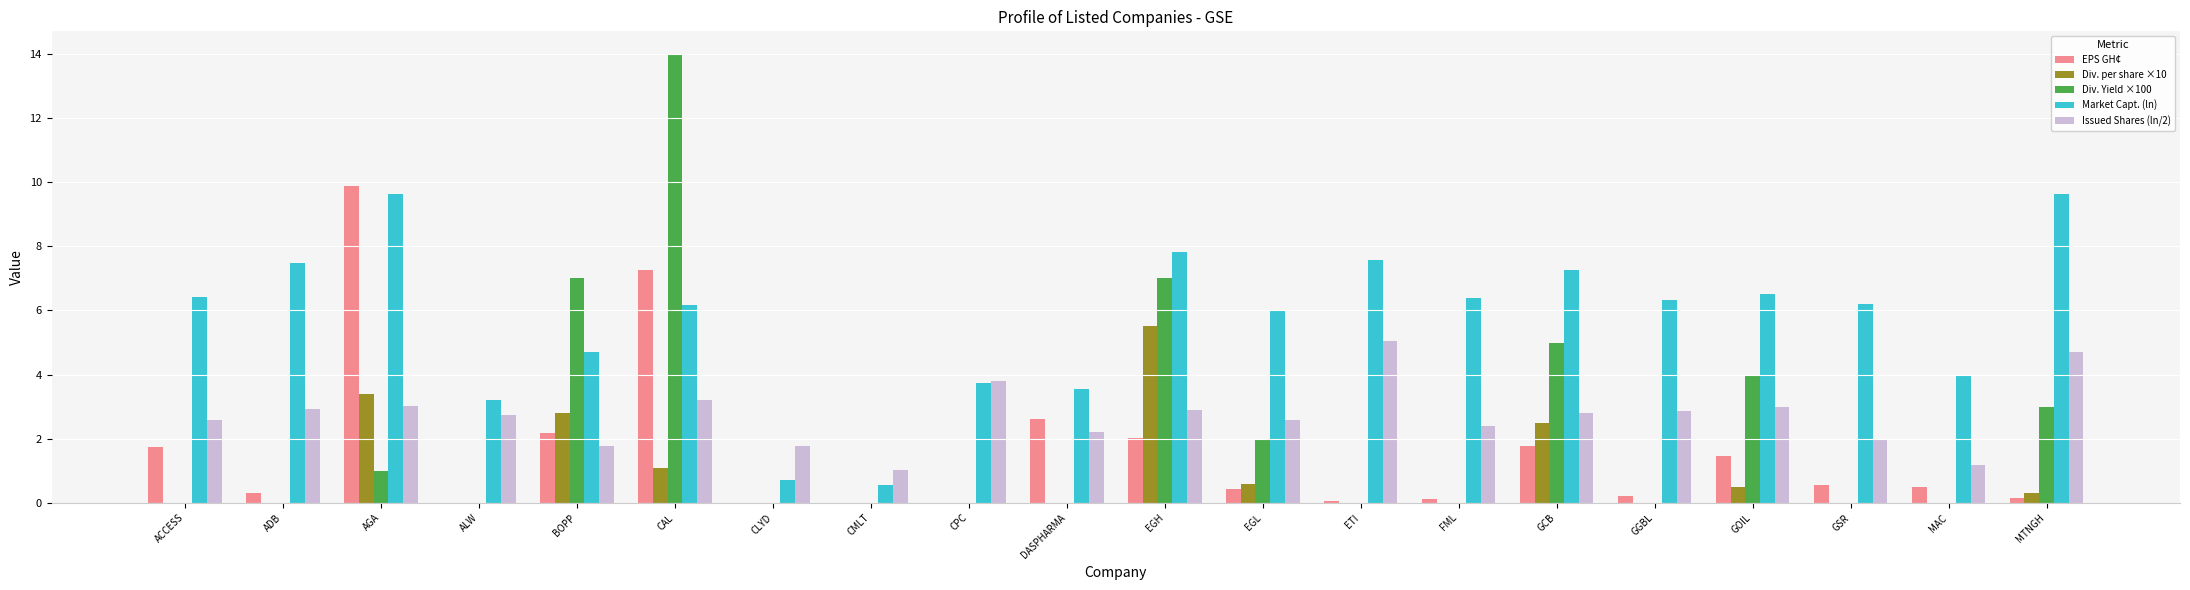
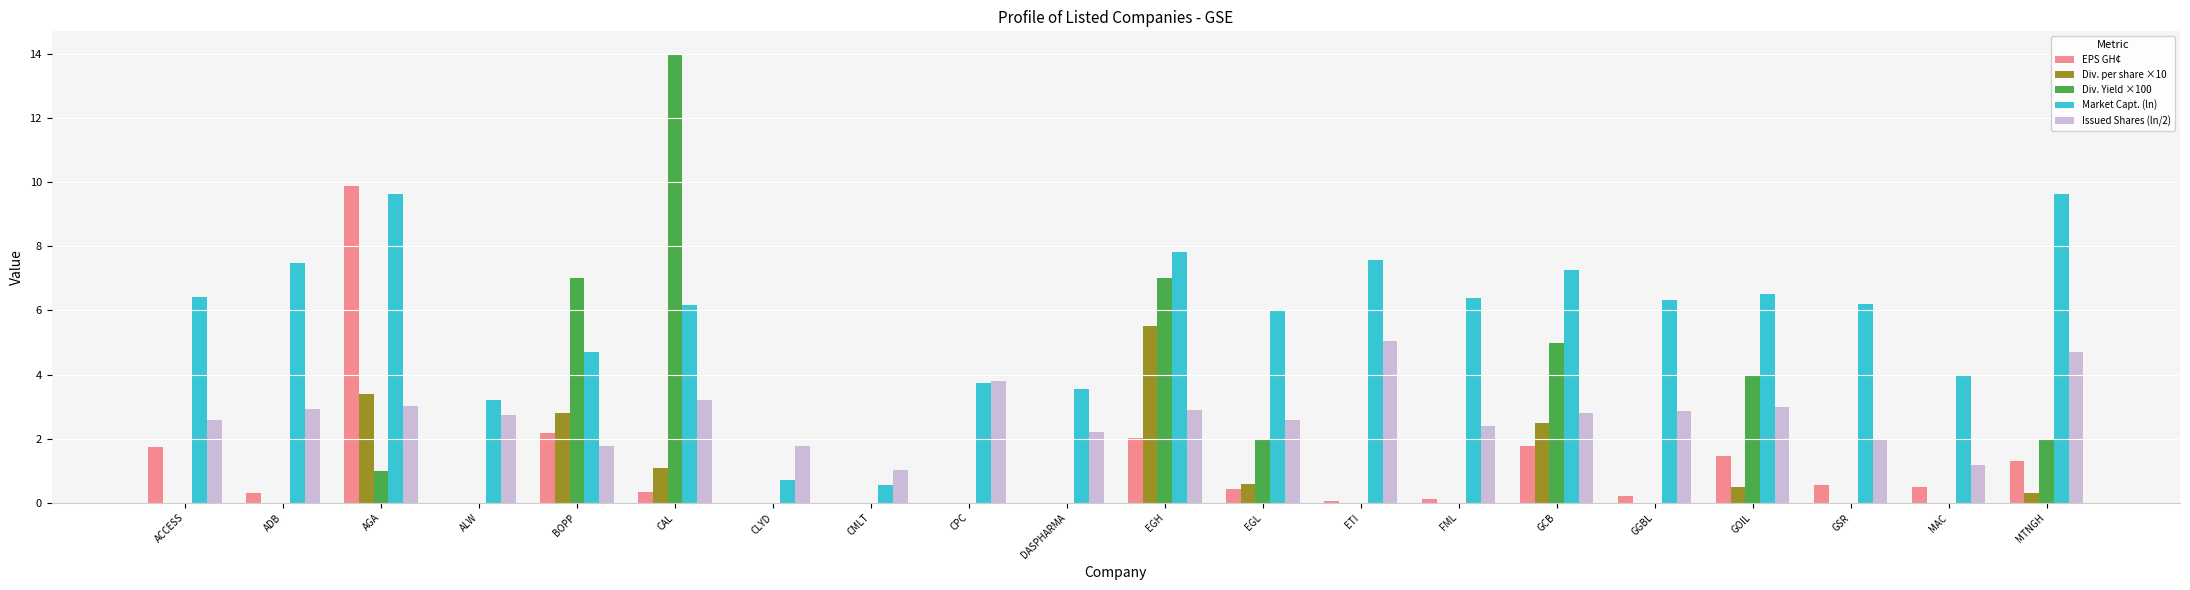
EPS GH¢, CAL: 7.3 -> 0.3
EPS GH¢, DASPHARMA: 2.6 -> 0.0
EPS GH¢, MTNGH: 0.1 -> 1.3
Div. Yield ×100, MTNGH: 3.0 -> 2.0
